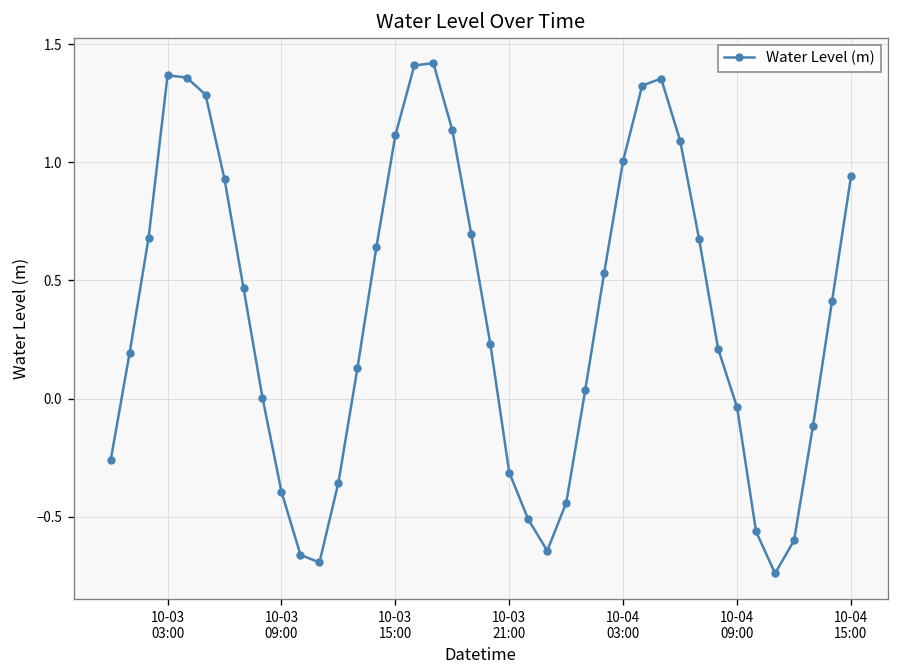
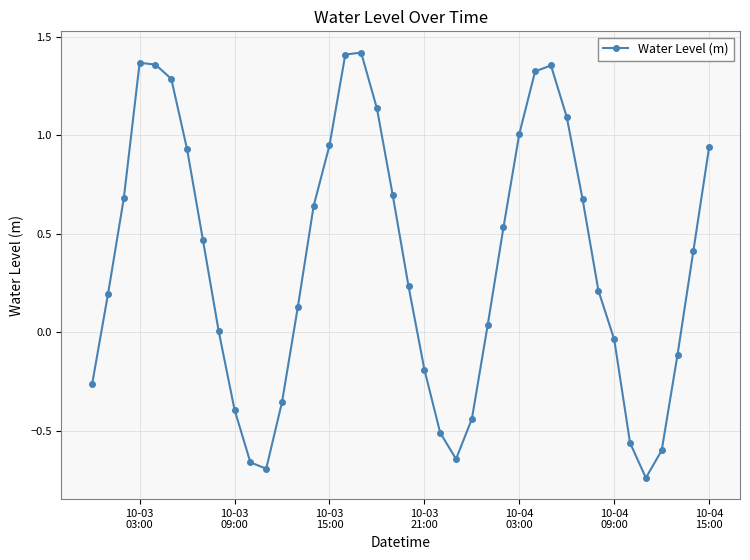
10-03 15:00: 1.12 -> 0.95
10-03 21:00: -0.31 -> -0.19
